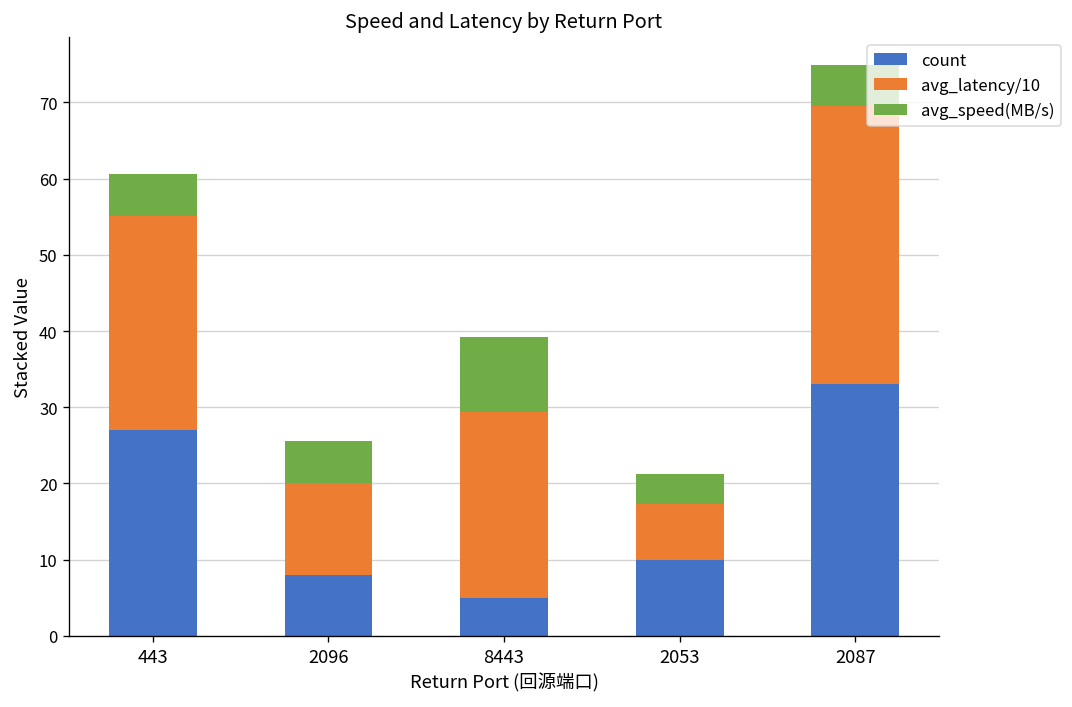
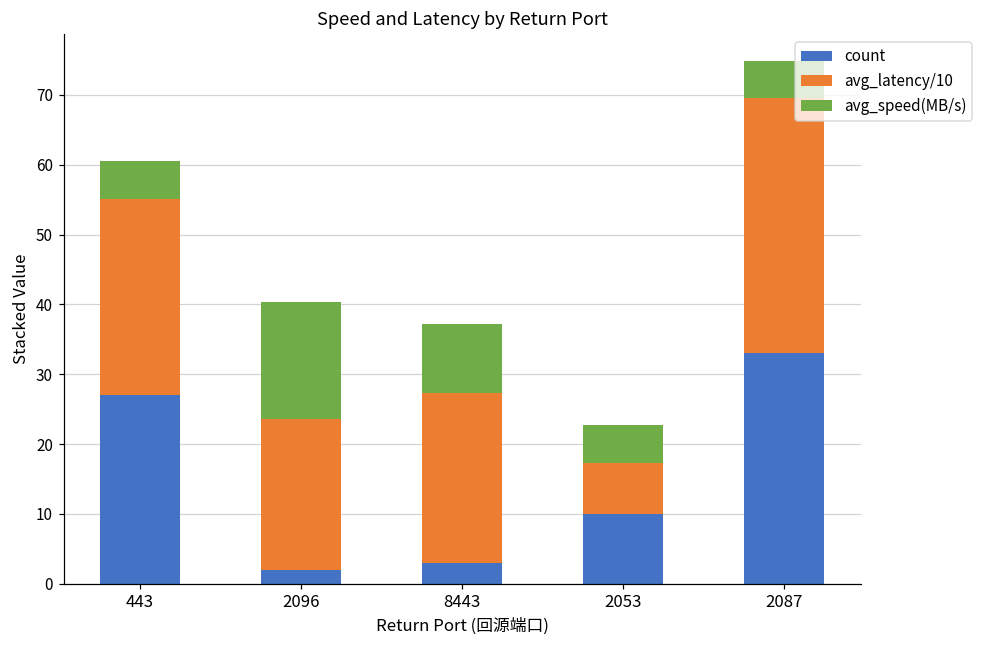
count, 2096: 8 -> 2
avg_latency/10, 2096: 12 -> 22
avg_speed(MB/s), 2096: 5 -> 17
count, 8443: 5 -> 3
avg_speed(MB/s), 2053: 4 -> 5
